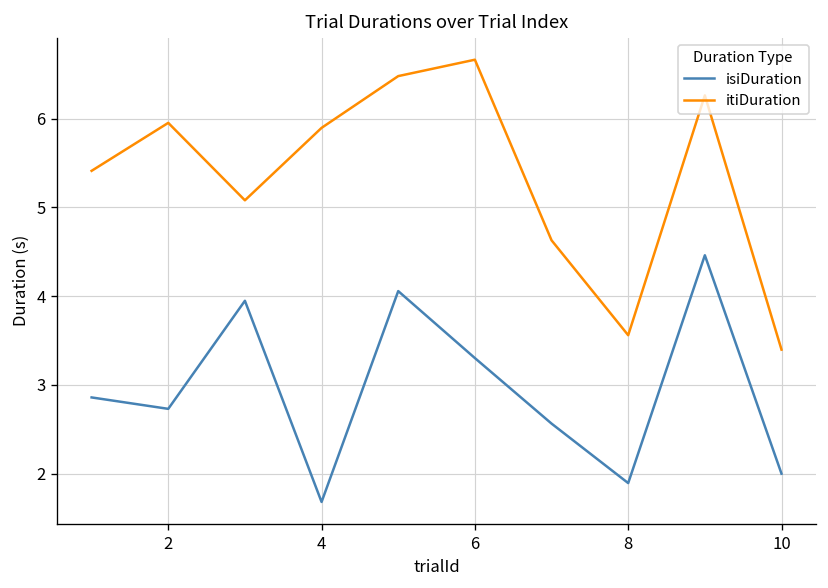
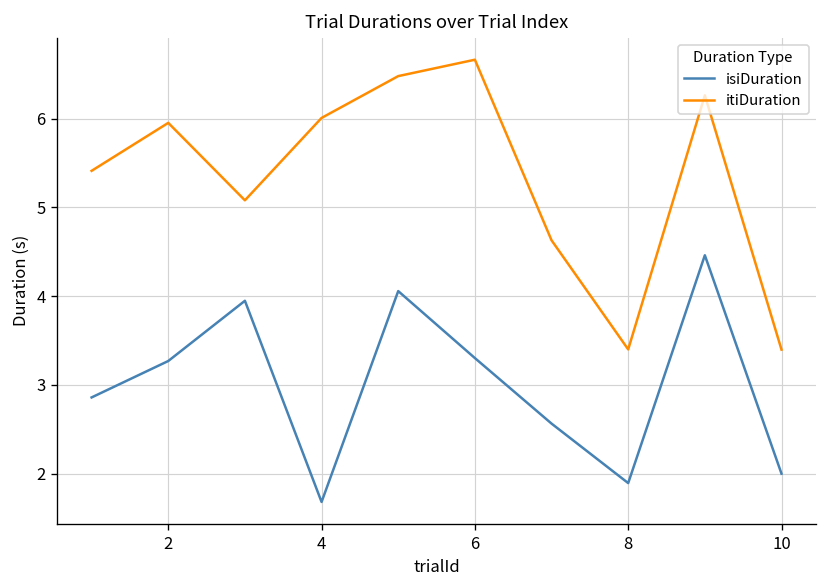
isiDuration, 2: 2.7 -> 3.3
itiDuration, 4: 5.9 -> 6.0
itiDuration, 8: 3.6 -> 3.4
